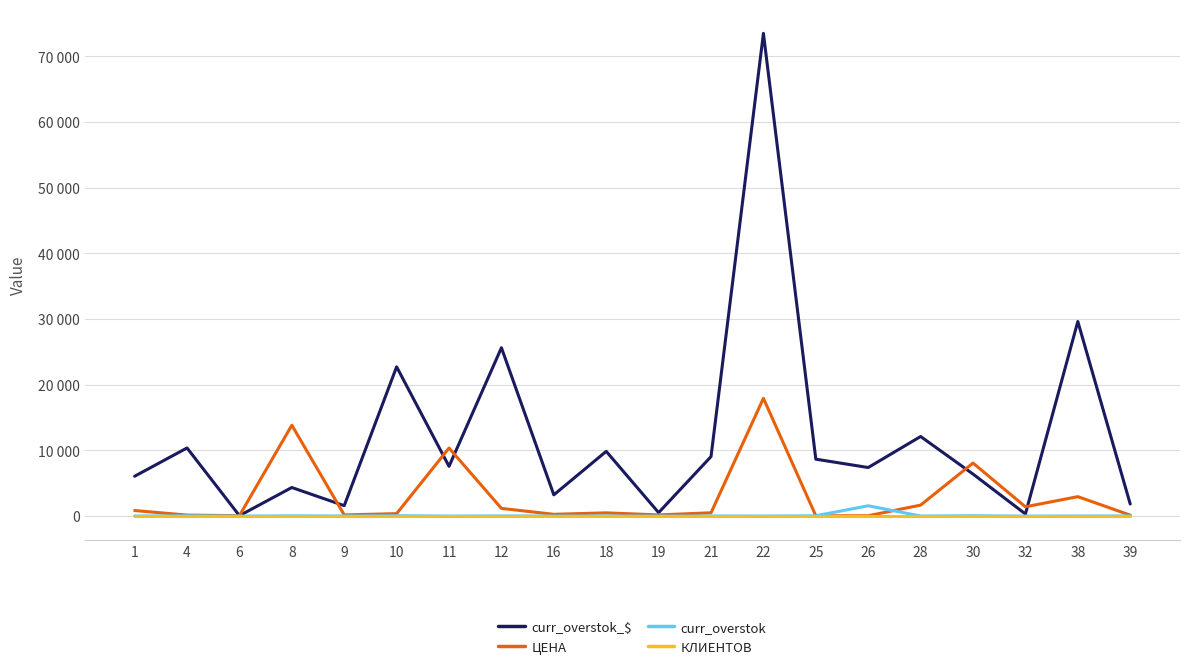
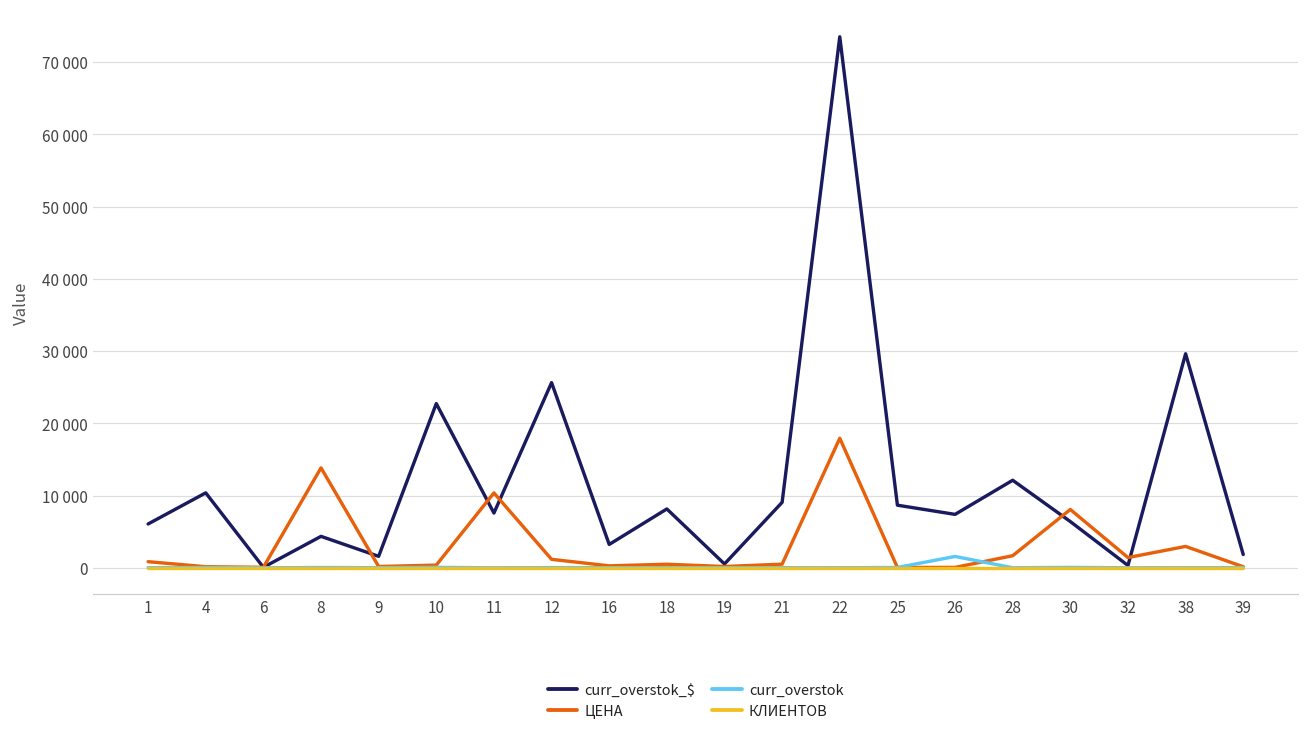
curr_overstok_$, 18: 10000 -> 8000
